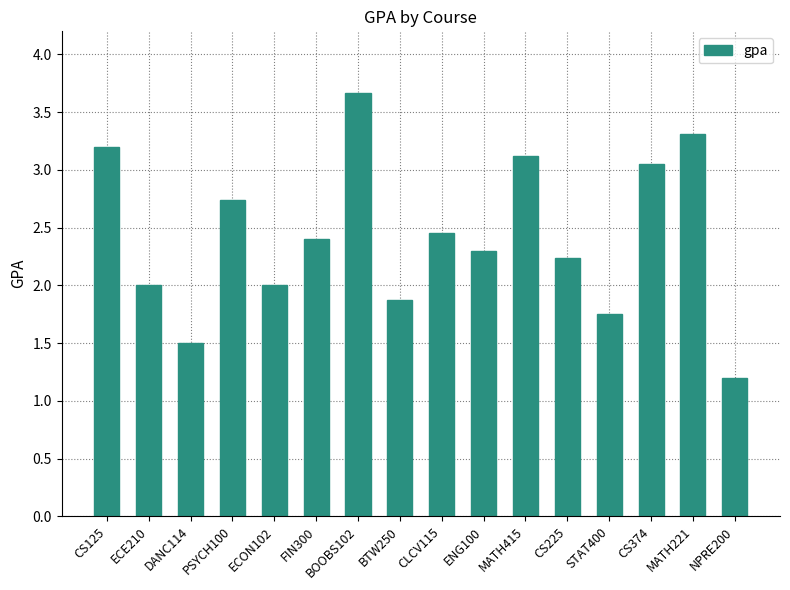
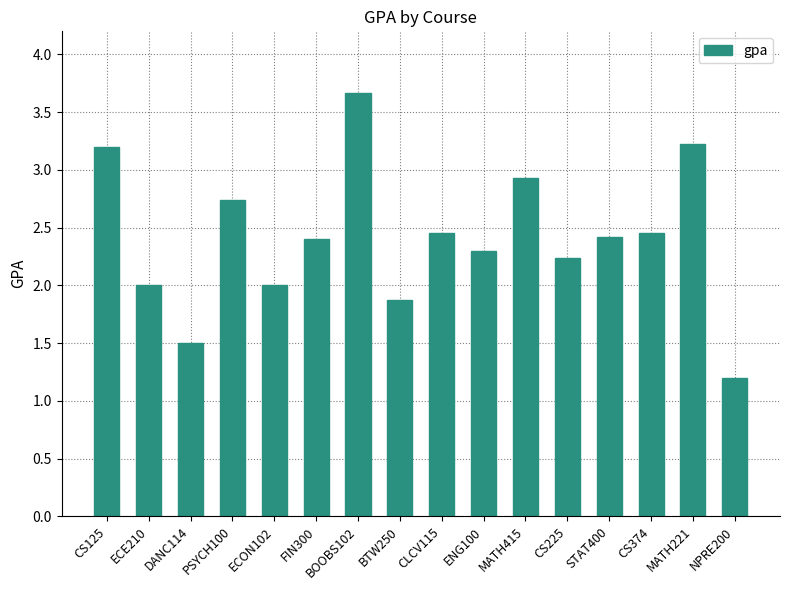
MATH415: 3.12 -> 2.93
STAT400: 1.75 -> 2.42
CS374: 3.05 -> 2.45
MATH221: 3.31 -> 3.22
